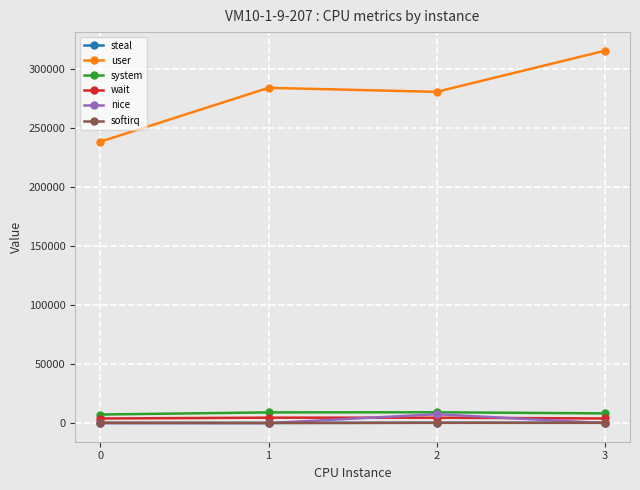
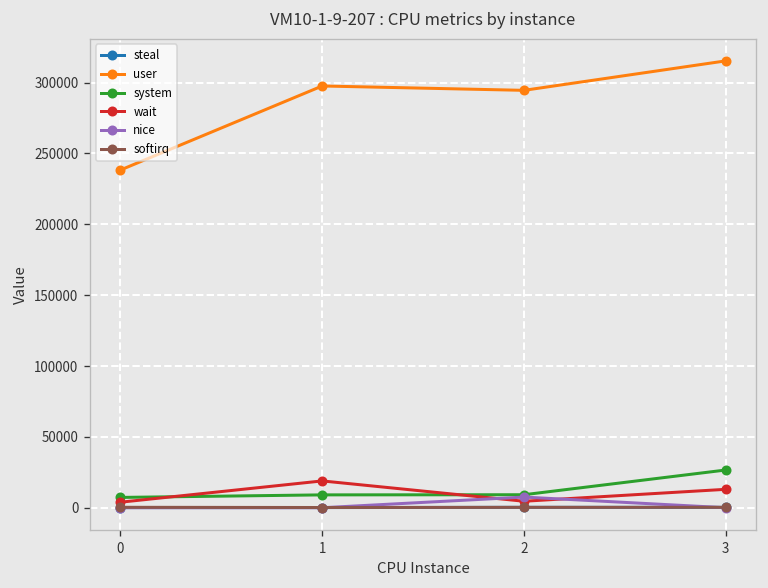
user, 1: 284000 -> 298000
wait, 1: 5000 -> 19000
user, 2: 280000 -> 295000
system, 3: 8000 -> 27000
wait, 3: 4000 -> 13000
